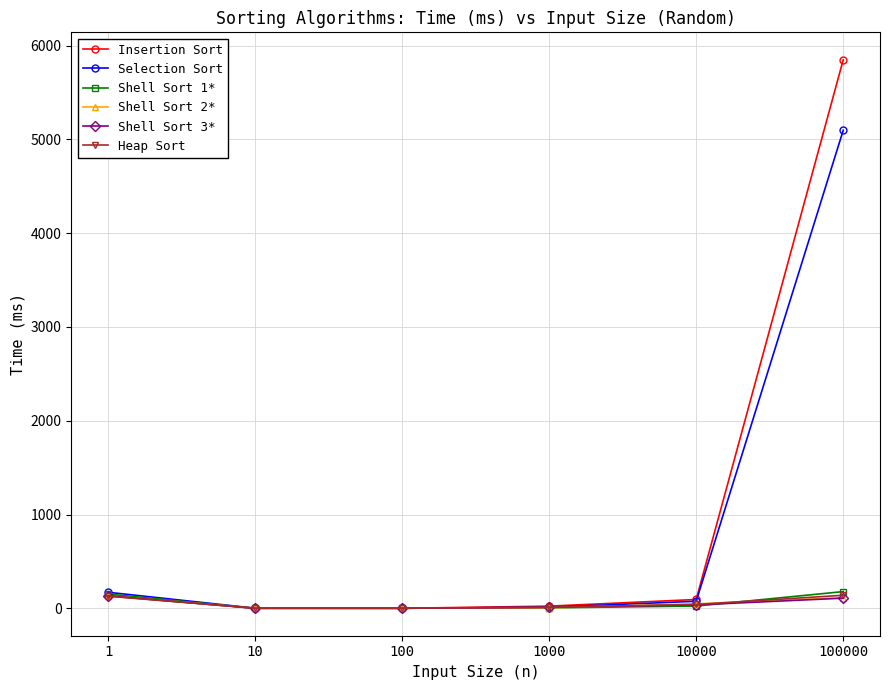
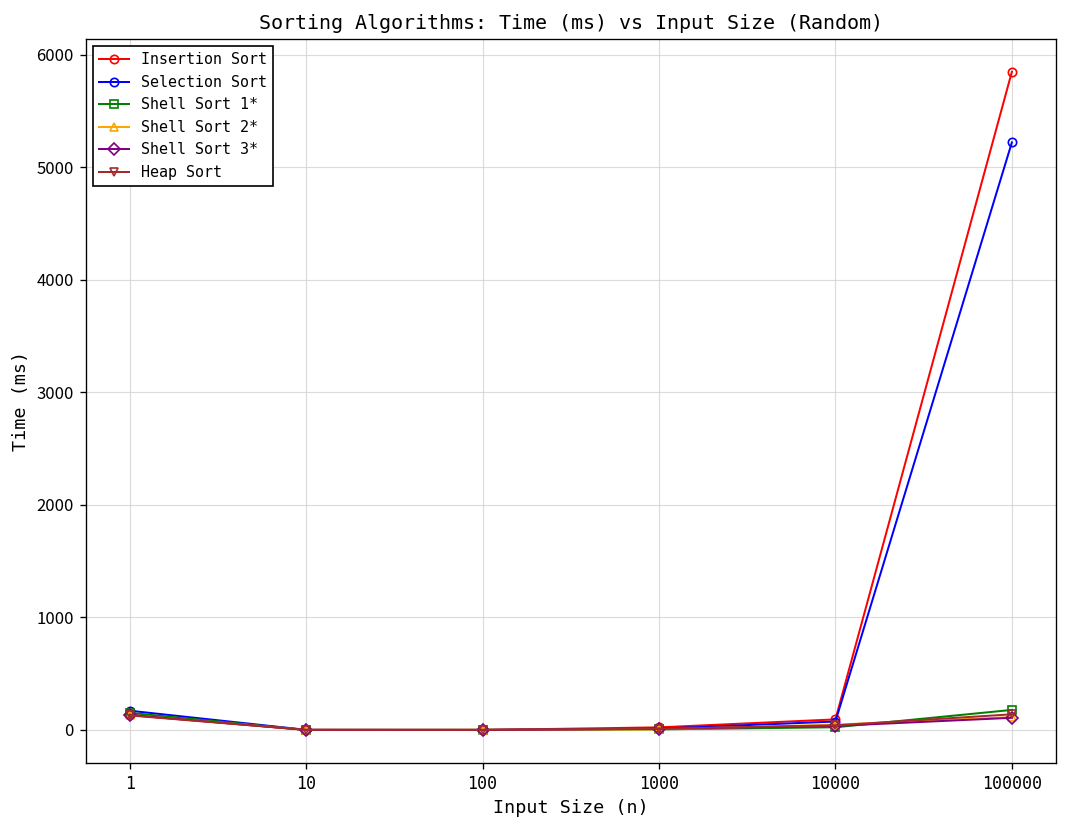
Selection Sort, 100000: 5100 -> 5200
